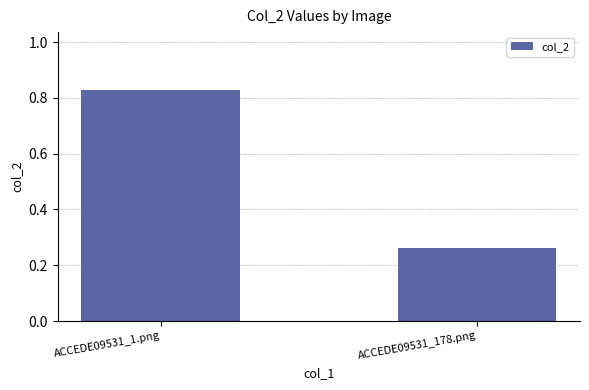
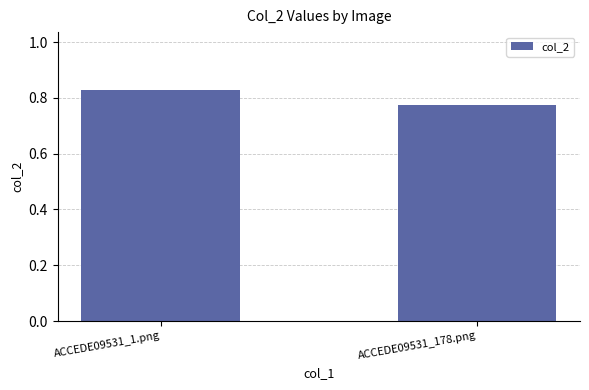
ACCEDE09531_178.png: 0.26 -> 0.77
